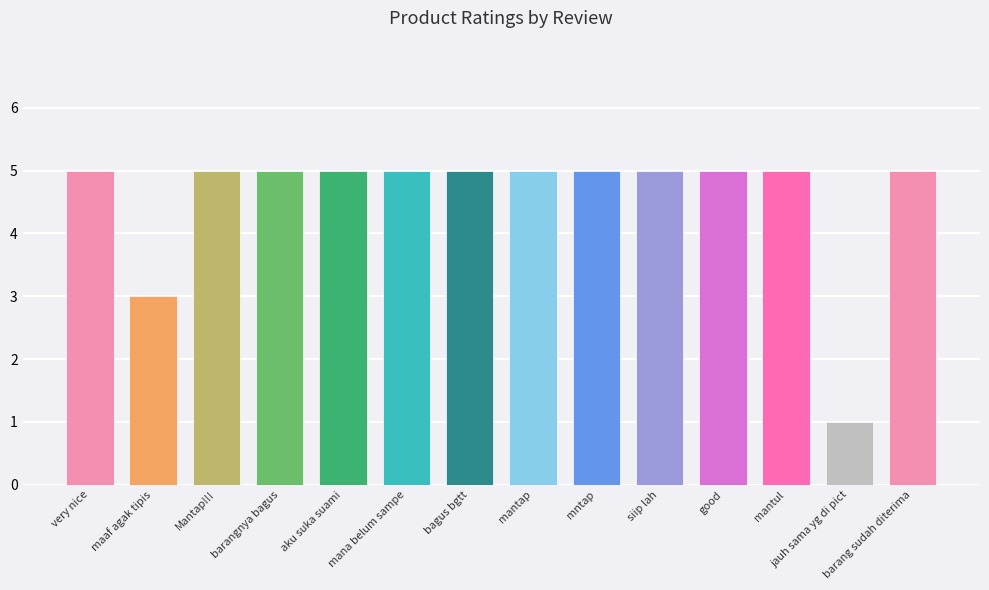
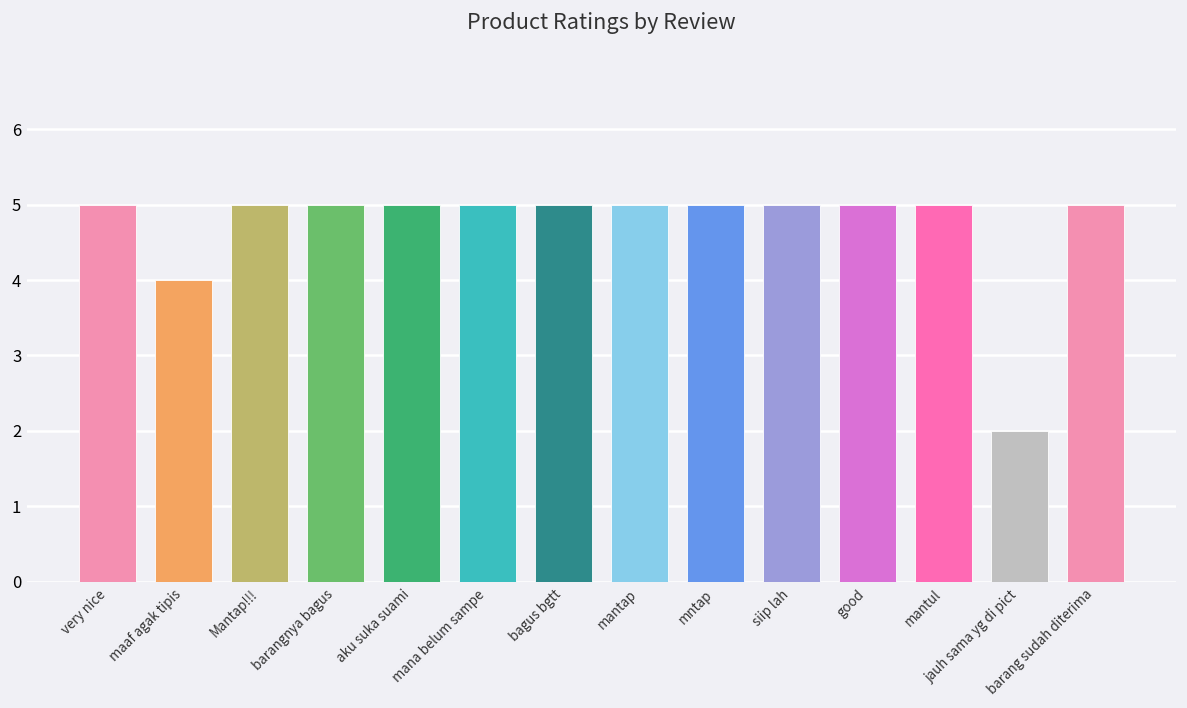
maaf agak tipis: 3 -> 4
jauh sama yg di pict: 1 -> 2
